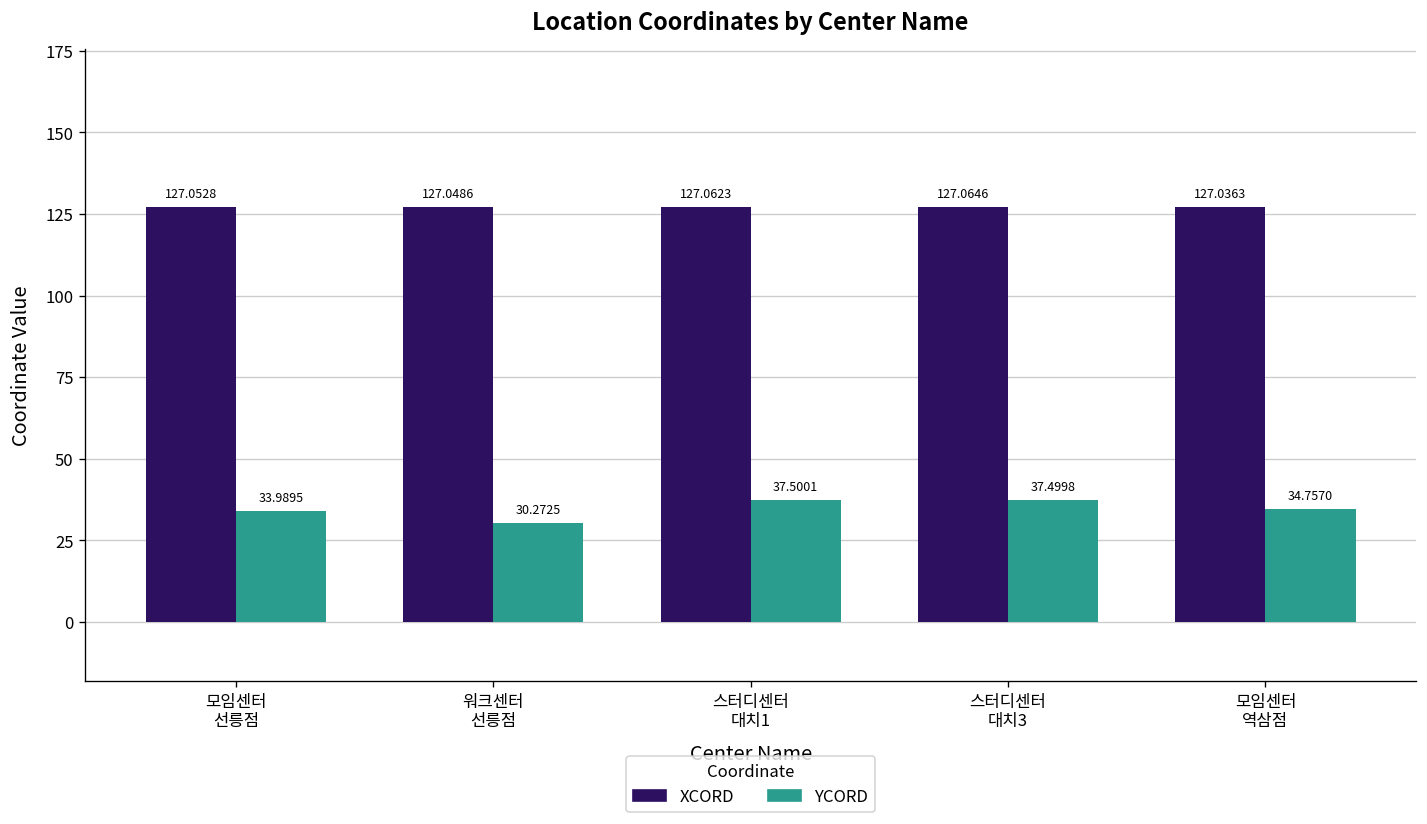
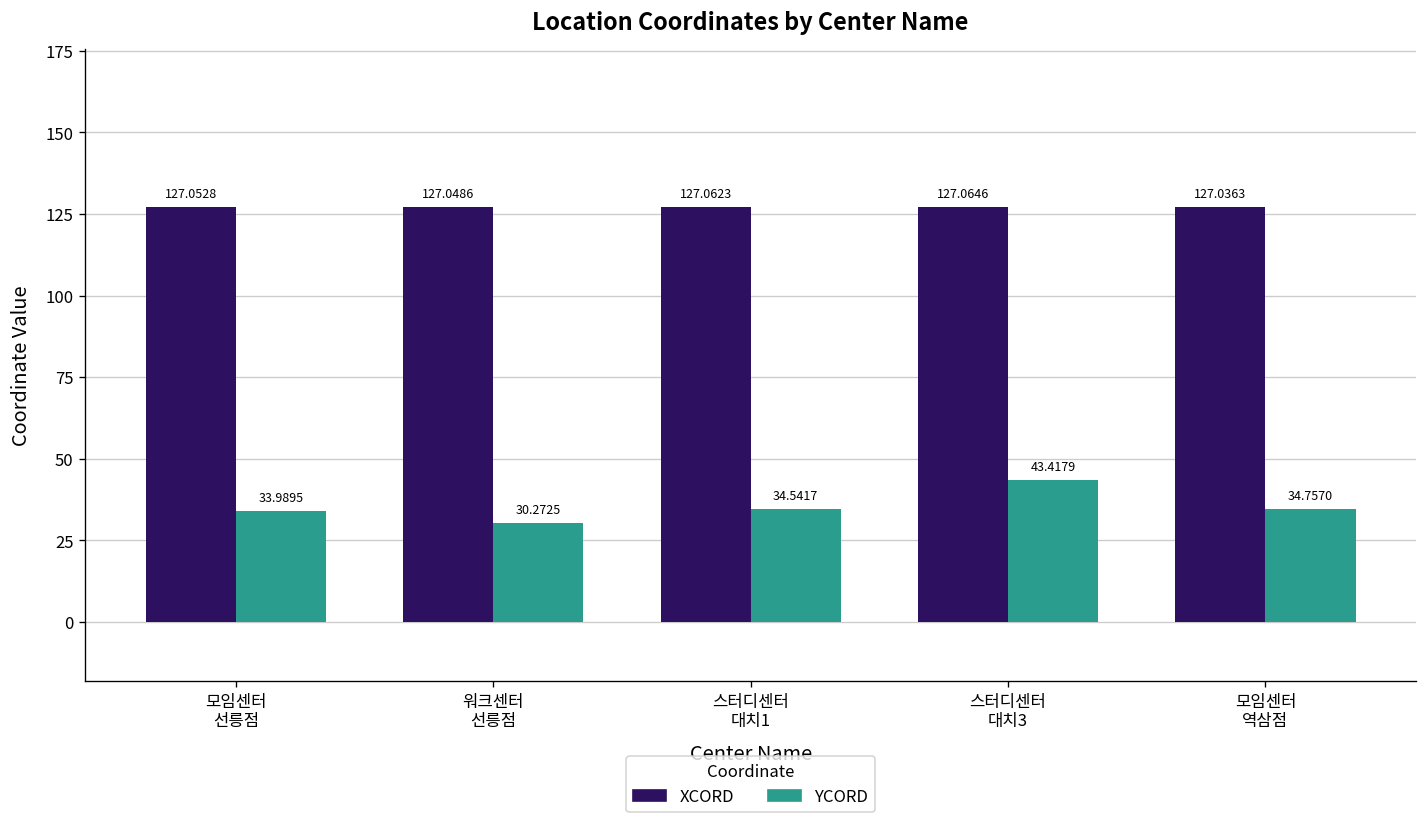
YCORD, 스터디센터 대치1: 37.5001 -> 34.5417
YCORD, 스터디센터 대치3: 37.4998 -> 43.4179
